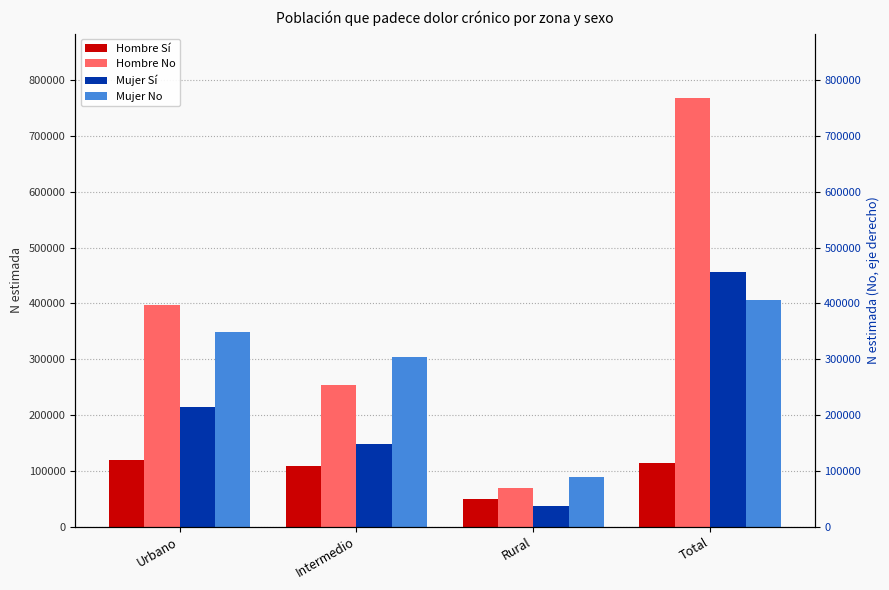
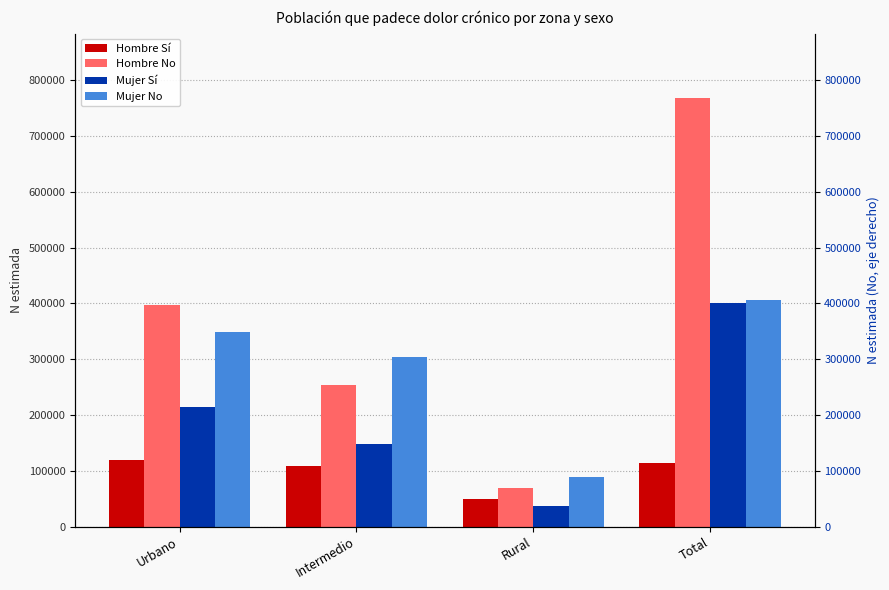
Mujer Sí, Total: 460000 -> 400000
